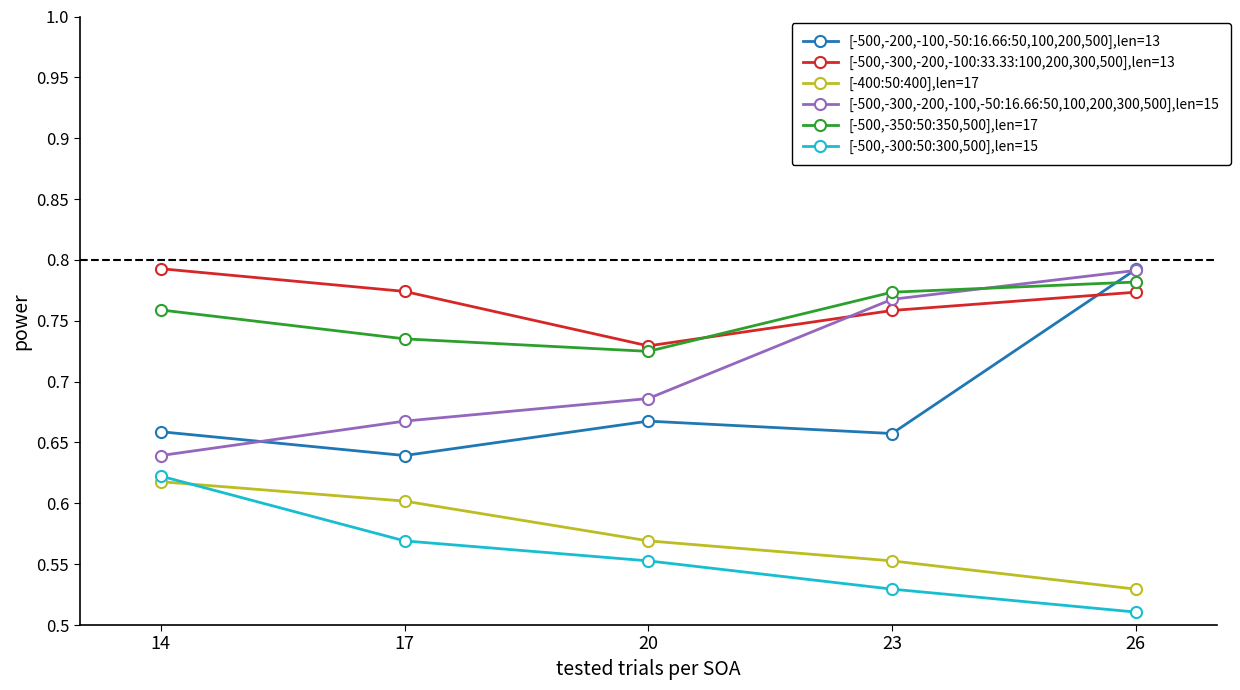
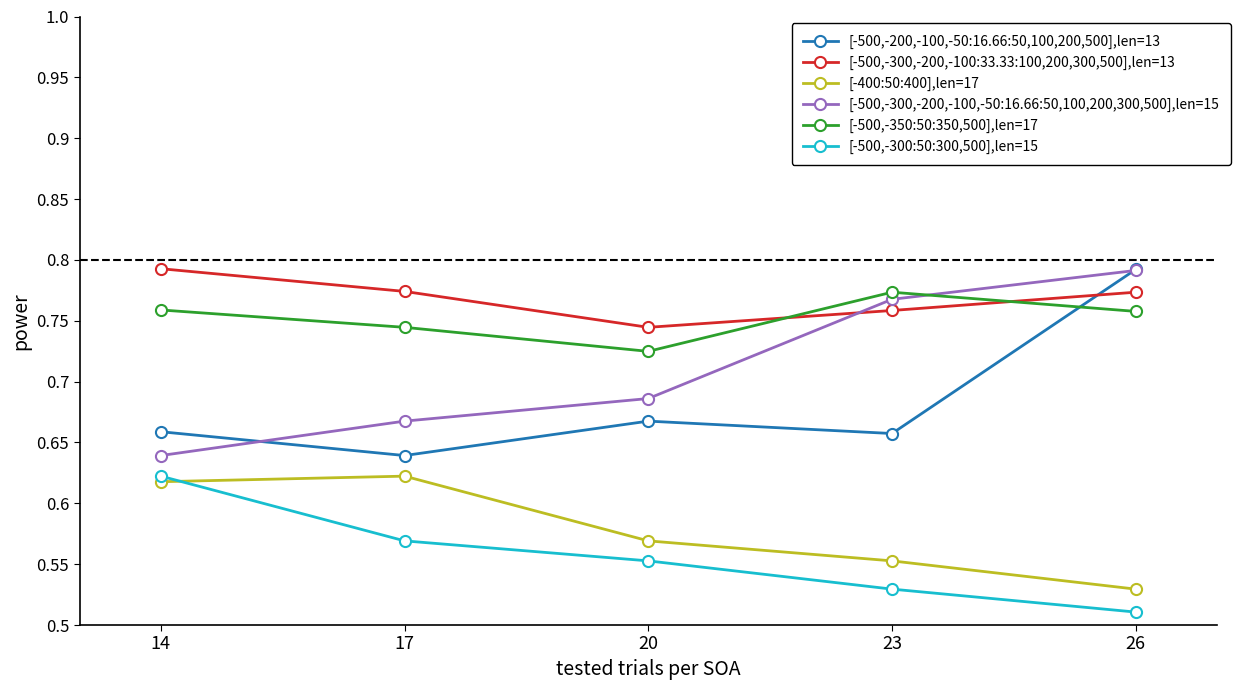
[-400:50:400],len=17, 17: 0.602 -> 0.622
[-500,-350:50:350,500],len=17, 17: 0.735 -> 0.745
[-500,-300,-200,-100:33.33:100,200,300,500],len=13, 20: 0.729 -> 0.745
[-500,-350:50:350,500],len=17, 26: 0.782 -> 0.758
